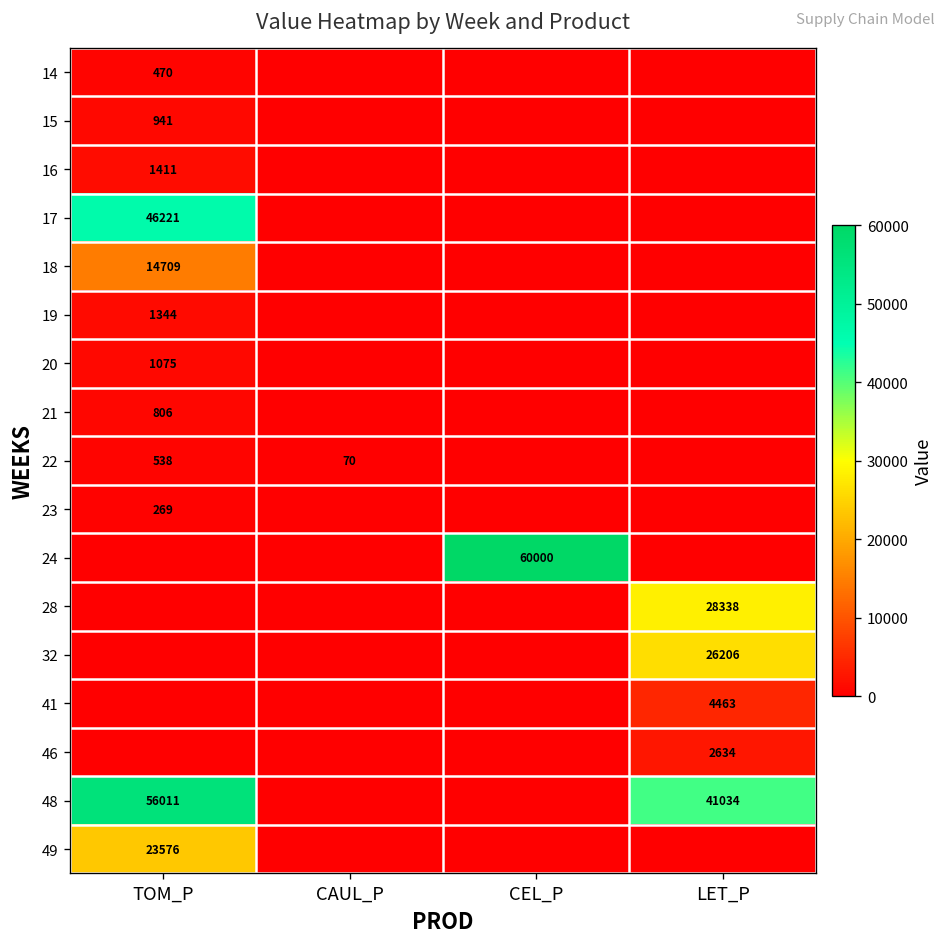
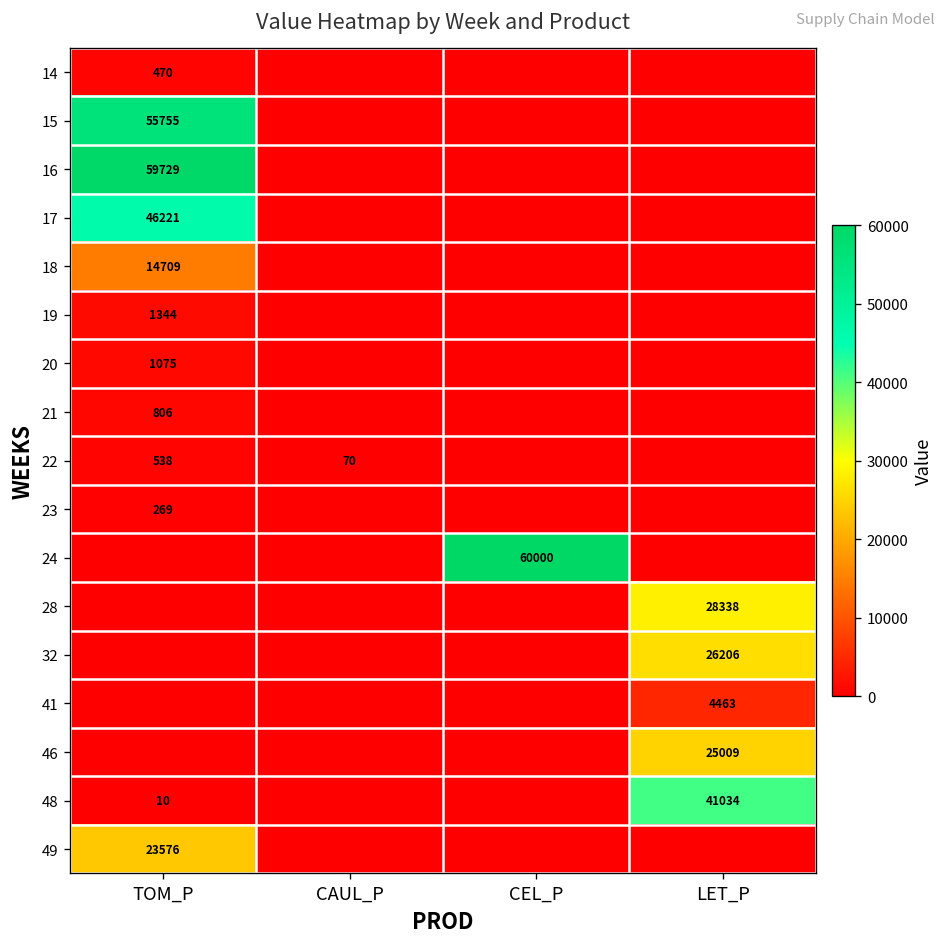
15, TOM_P: 941 -> 55755
16, TOM_P: 1411 -> 59729
46, LET_P: 2634 -> 25009
48, TOM_P: 56011 -> 10
